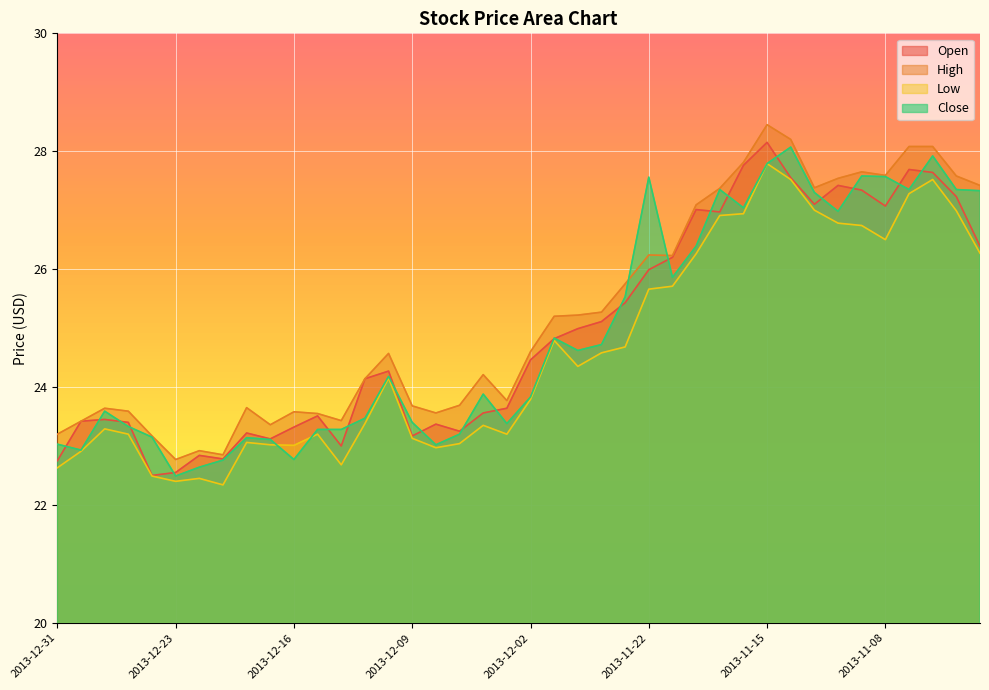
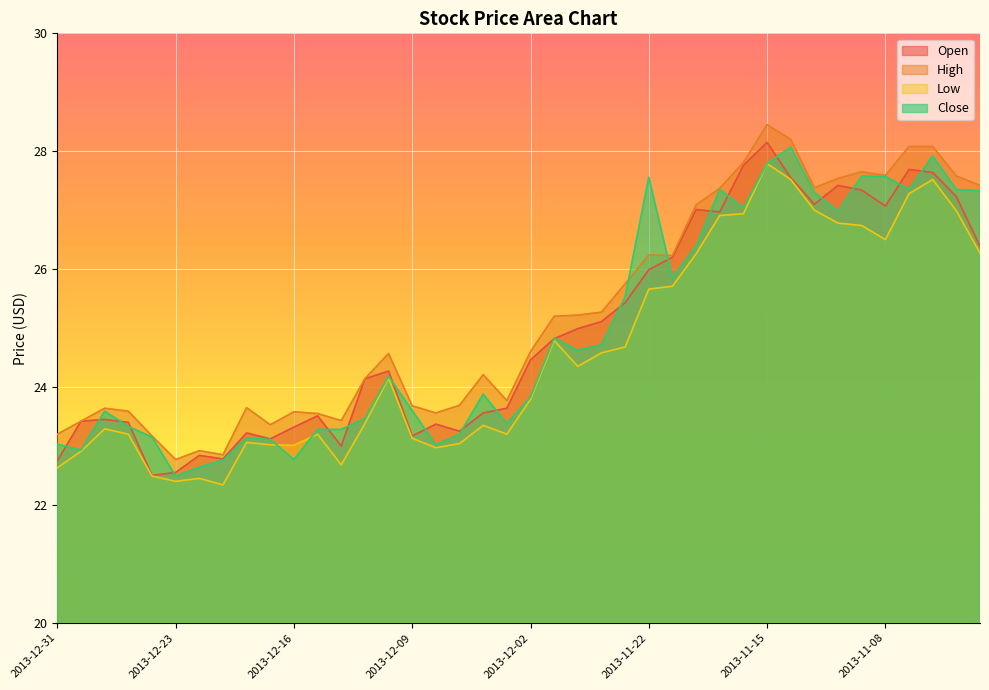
Close, 2013-12-09: 23.4 -> 23.6
